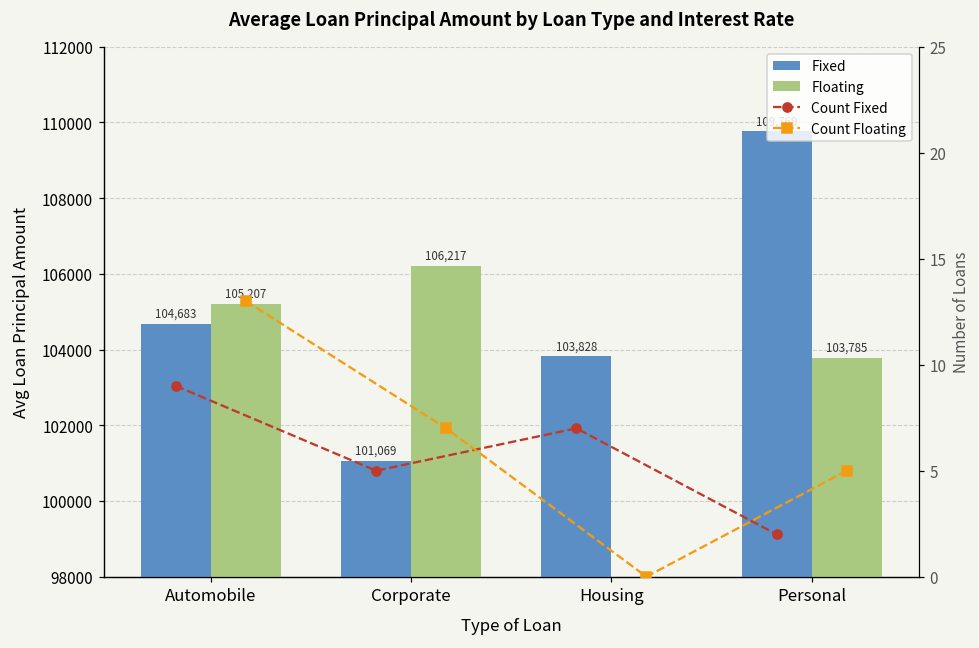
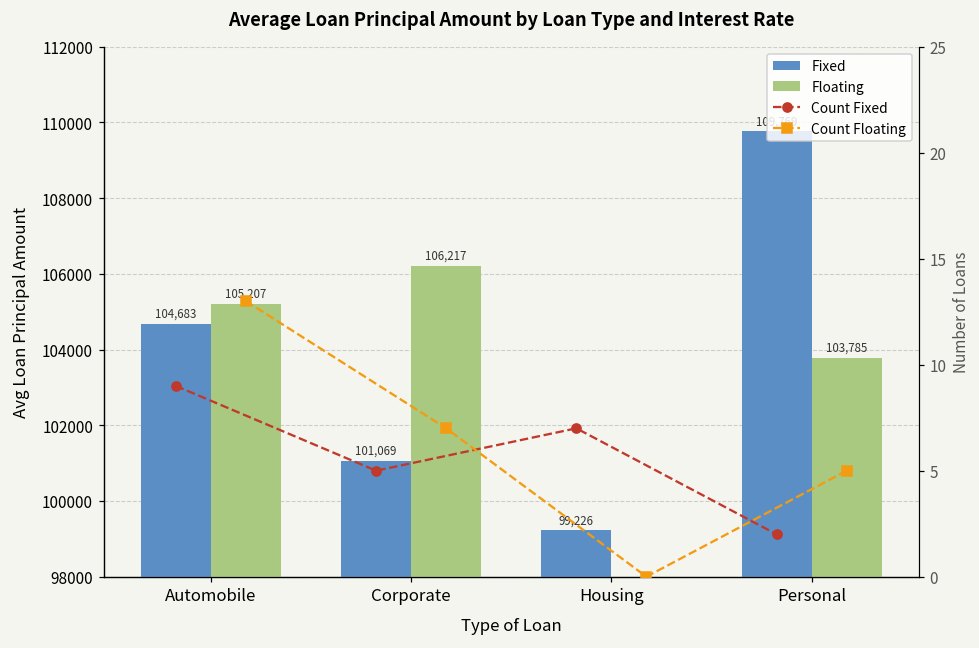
Fixed, Housing: 103,828 -> 99,226
